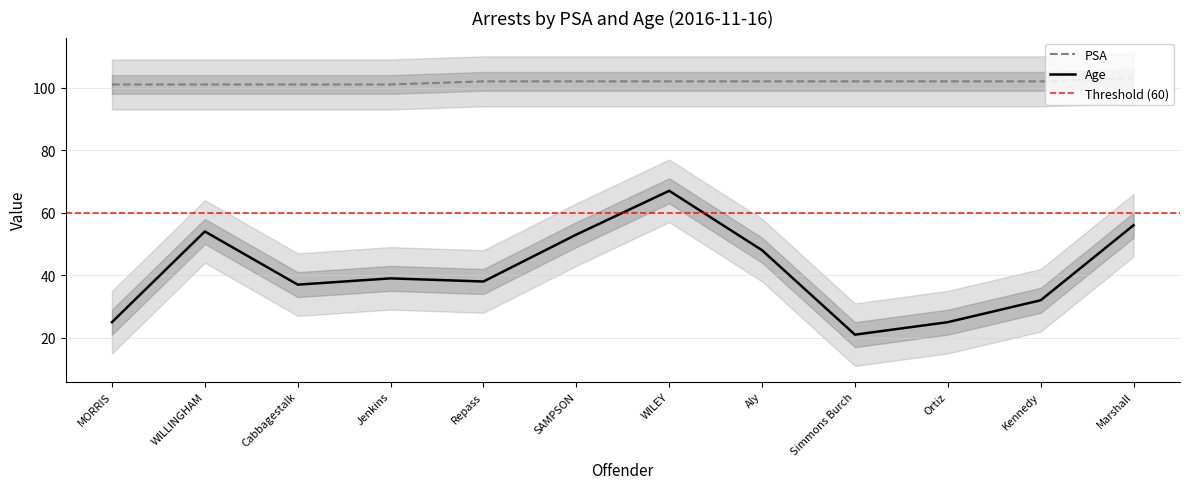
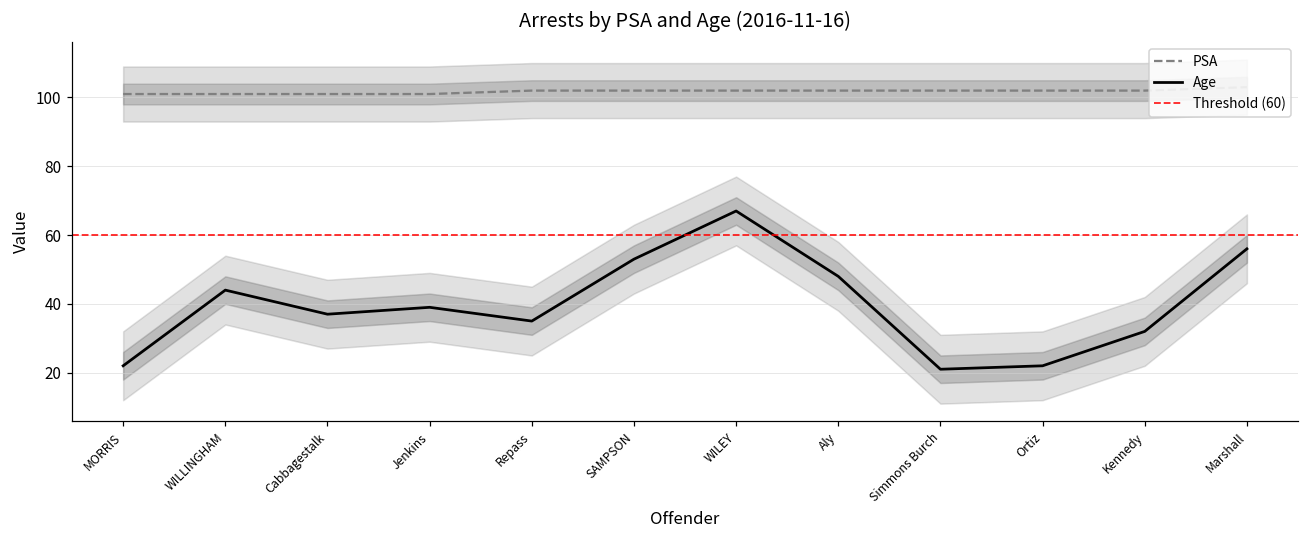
Age, MORRIS: 25 -> 22
Age, WILLINGHAM: 54 -> 44
Age, Repass: 38 -> 35
Age, Ortiz: 25 -> 22
